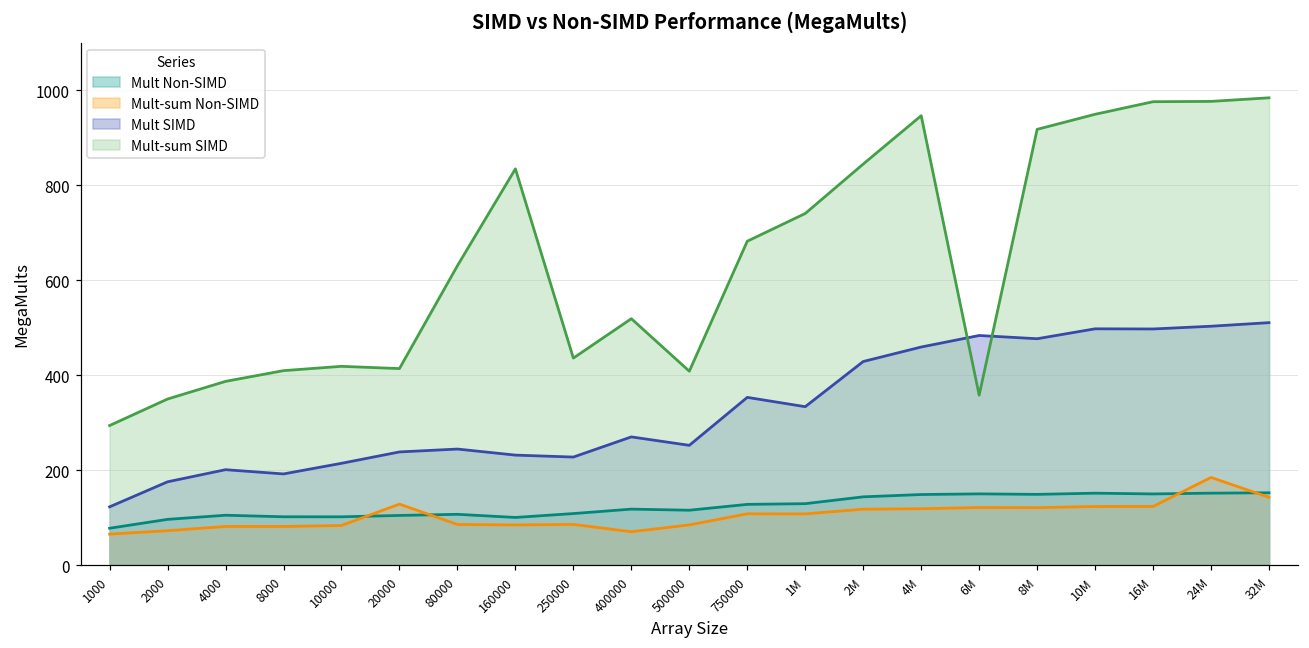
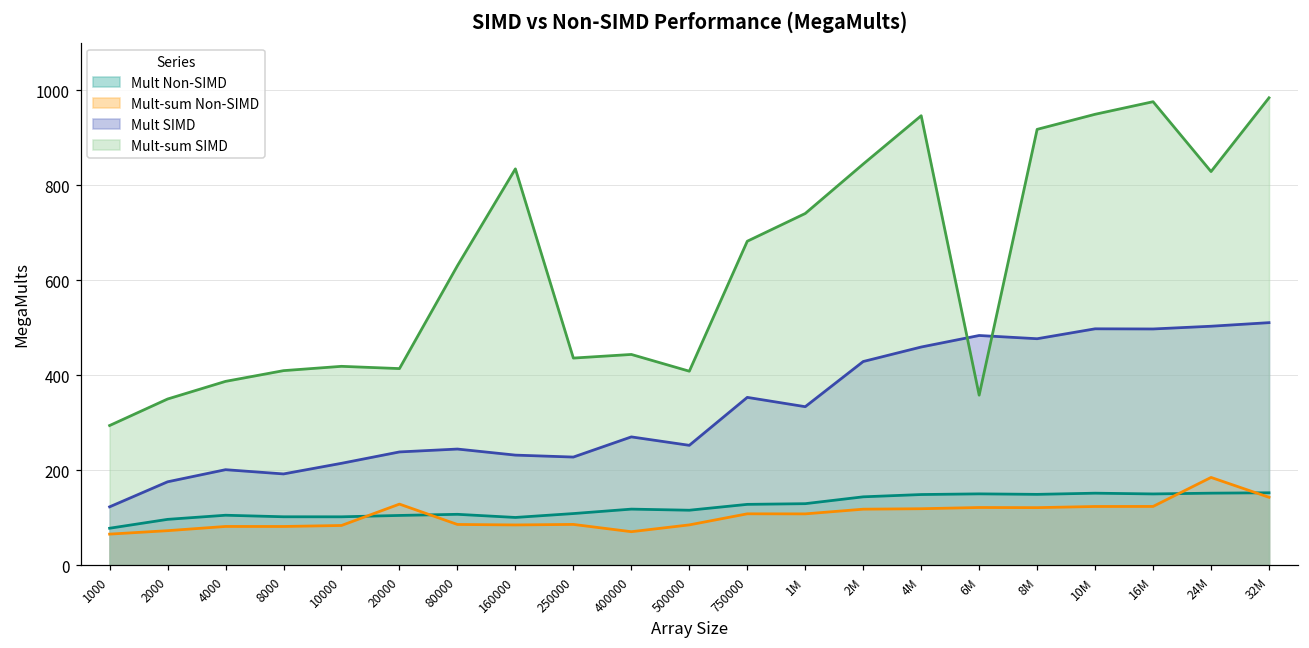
Mult-sum SIMD, 400000: 520 -> 440
Mult-sum SIMD, 24M: 980 -> 830
